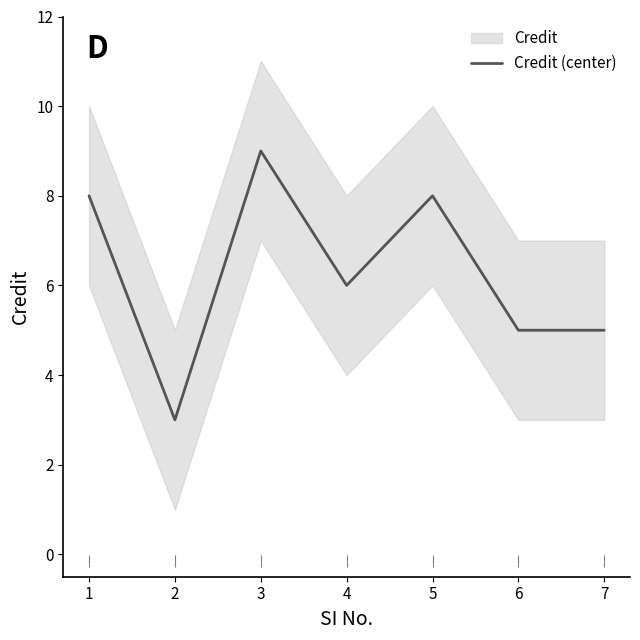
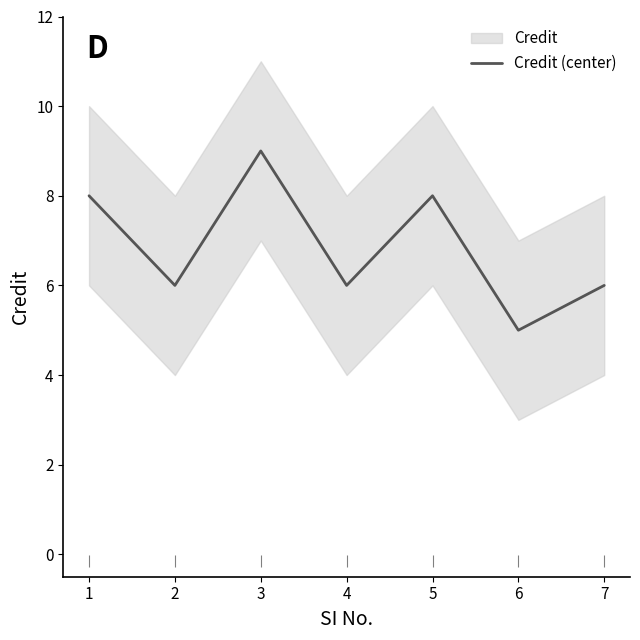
Credit (center), 2: 3 -> 6
Credit (center), 7: 5 -> 6
